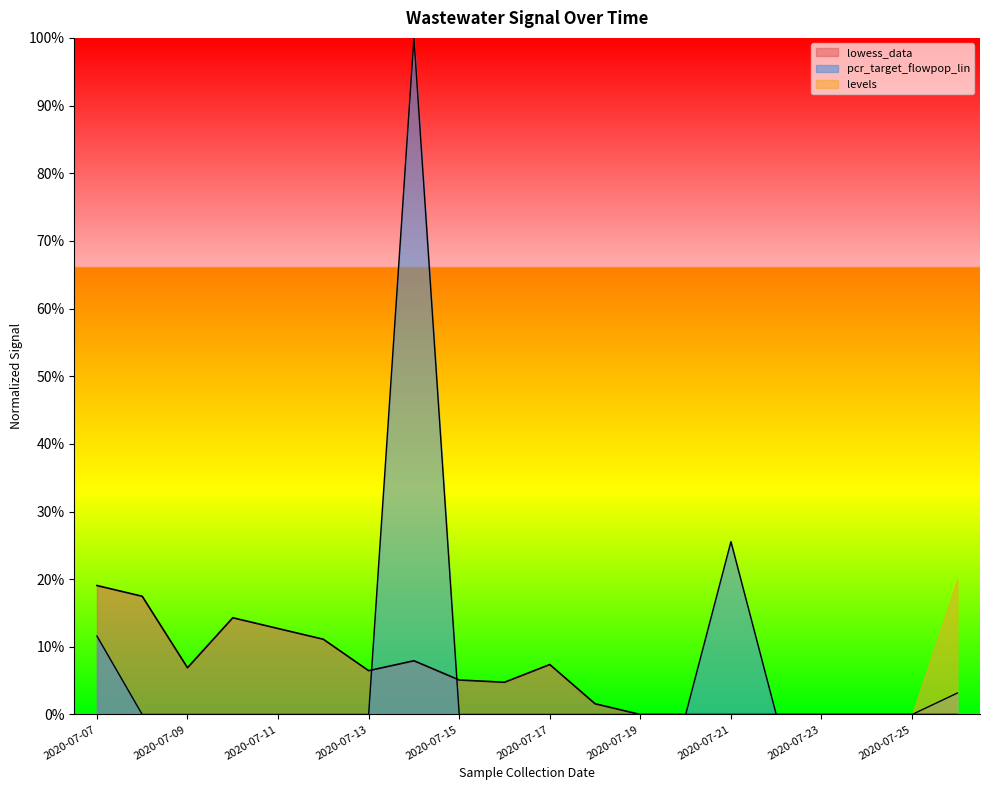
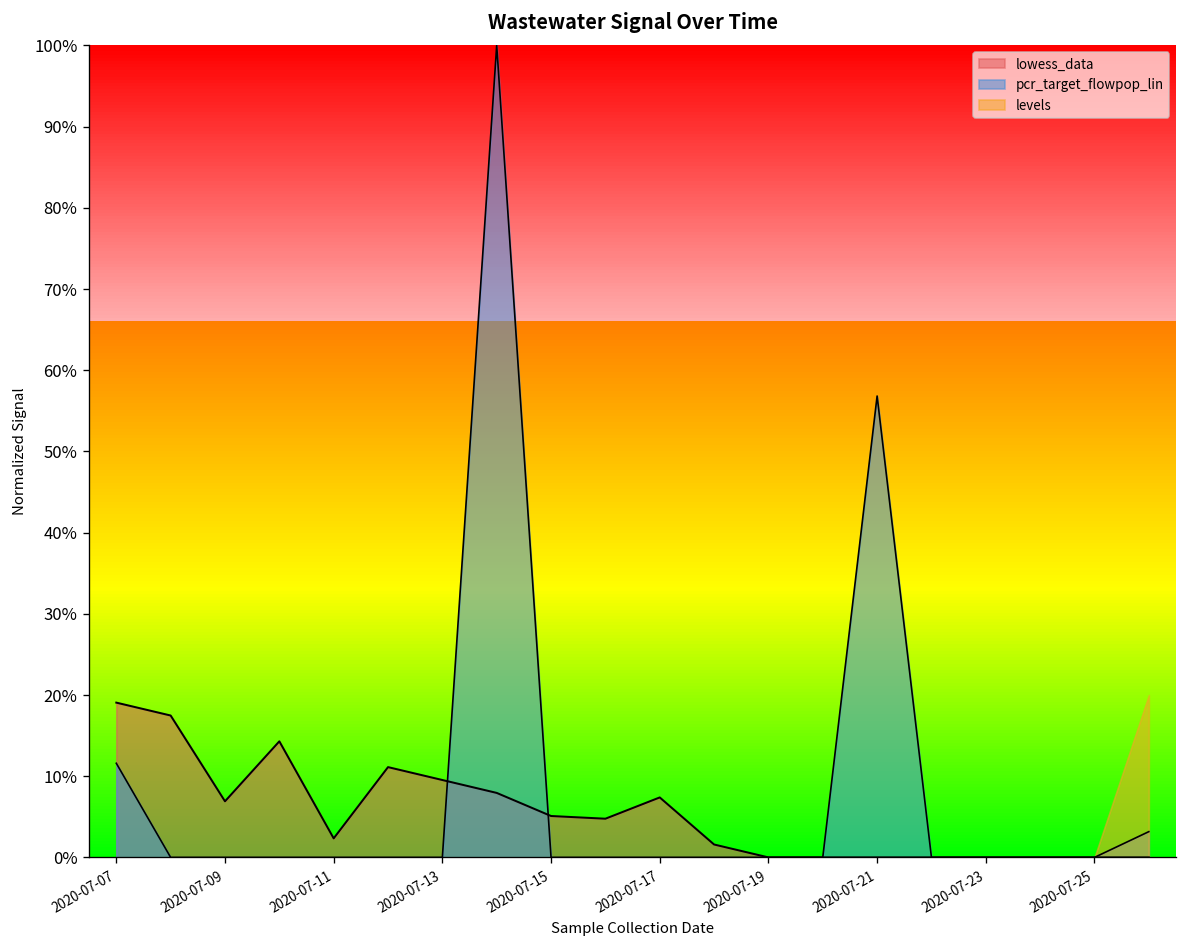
lowess_data, 2020-07-11: 13% -> 2%
lowess_data, 2020-07-13: 6% -> 10%
pcr_target_flowpop_lin, 2020-07-21: 26% -> 57%
